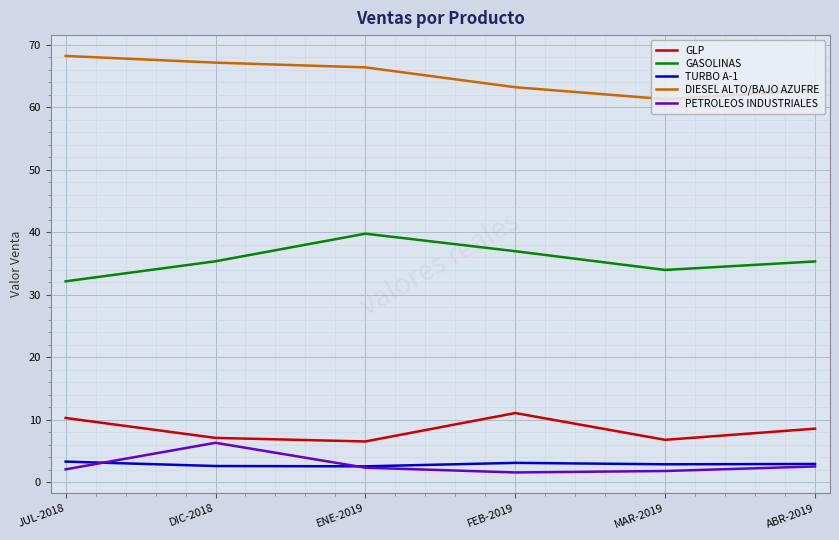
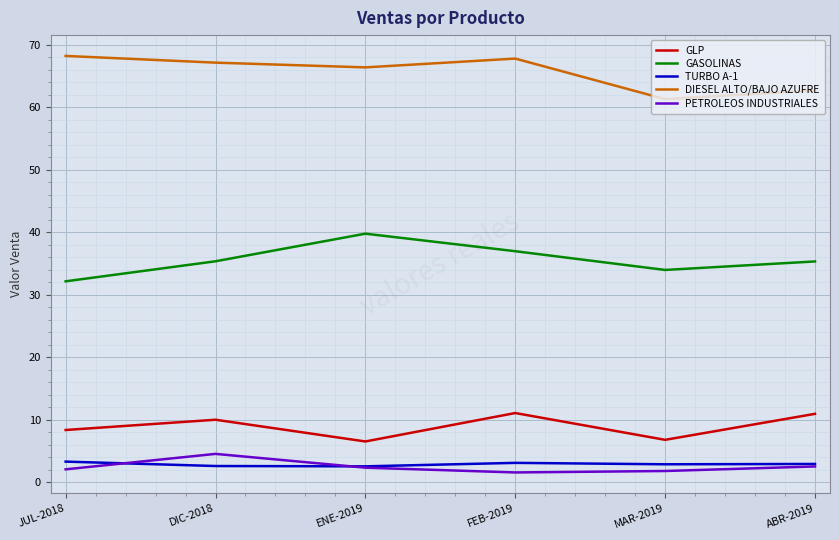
GLP, JUL-2018: 10 -> 8
GLP, DIC-2018: 7 -> 10
PETROLEOS INDUSTRIALES, DIC-2018: 6 -> 5
DIESEL ALTO/BAJO AZUFRE, FEB-2019: 63 -> 68
GLP, ABR-2019: 9 -> 11
